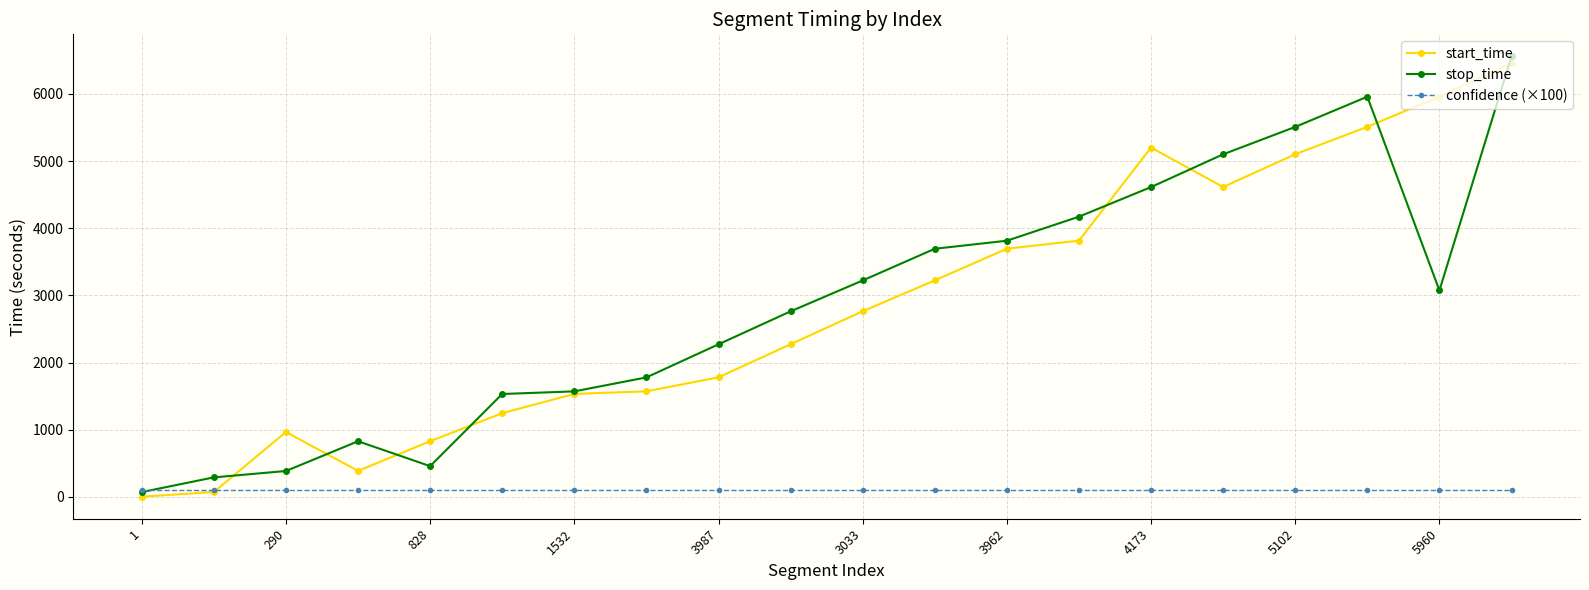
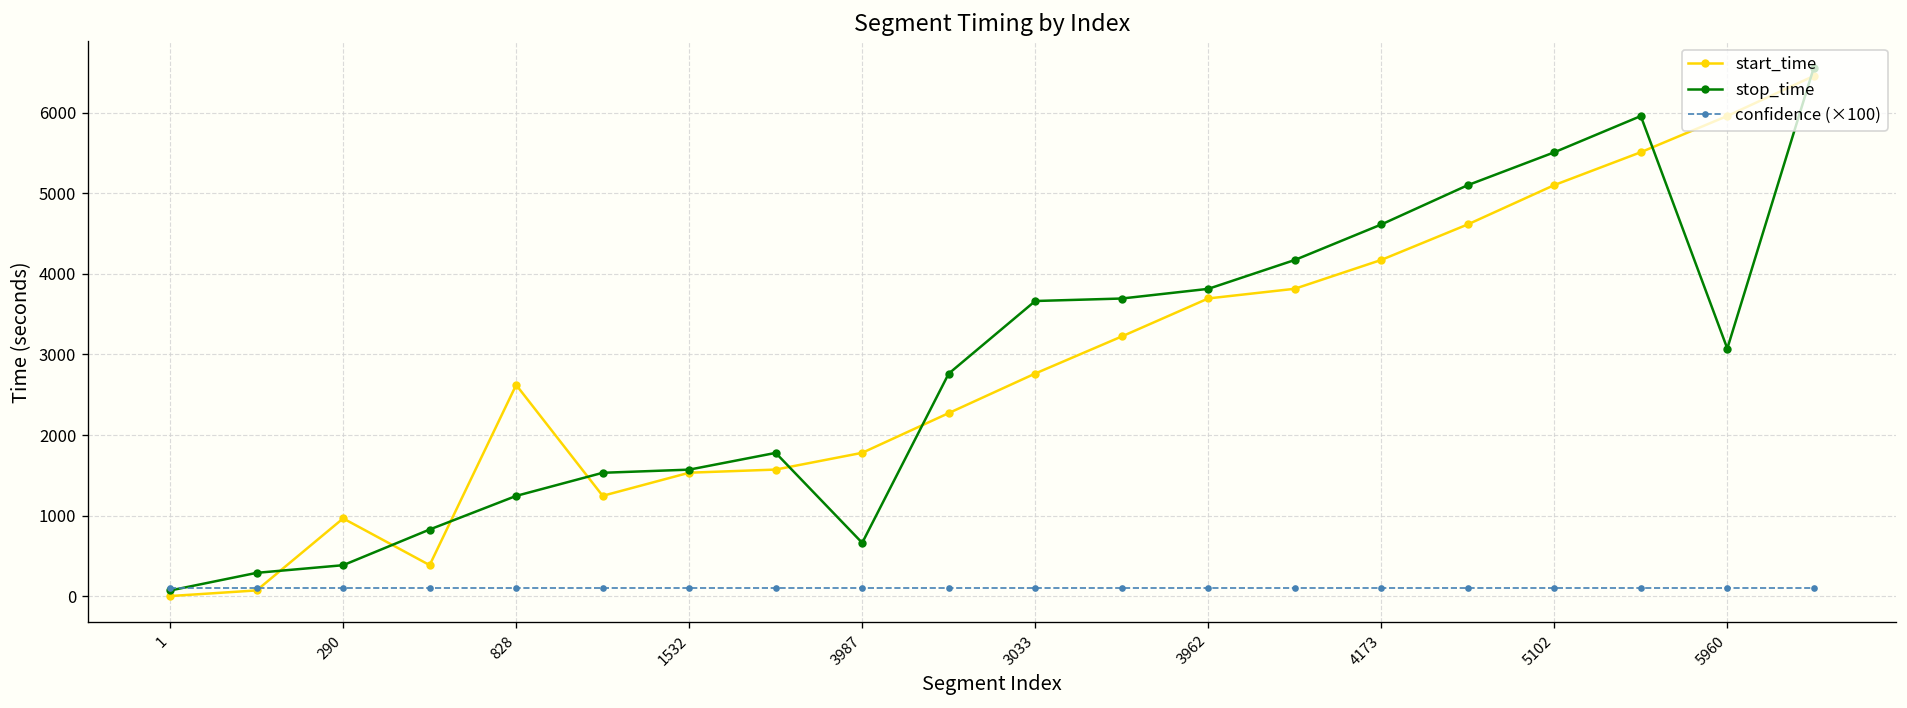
start_time, 828: 800 -> 2600
stop_time, 828: 500 -> 1200
stop_time, 3987: 2300 -> 700
stop_time, 3033: 3200 -> 3700
start_time, 4173: 5200 -> 4200
